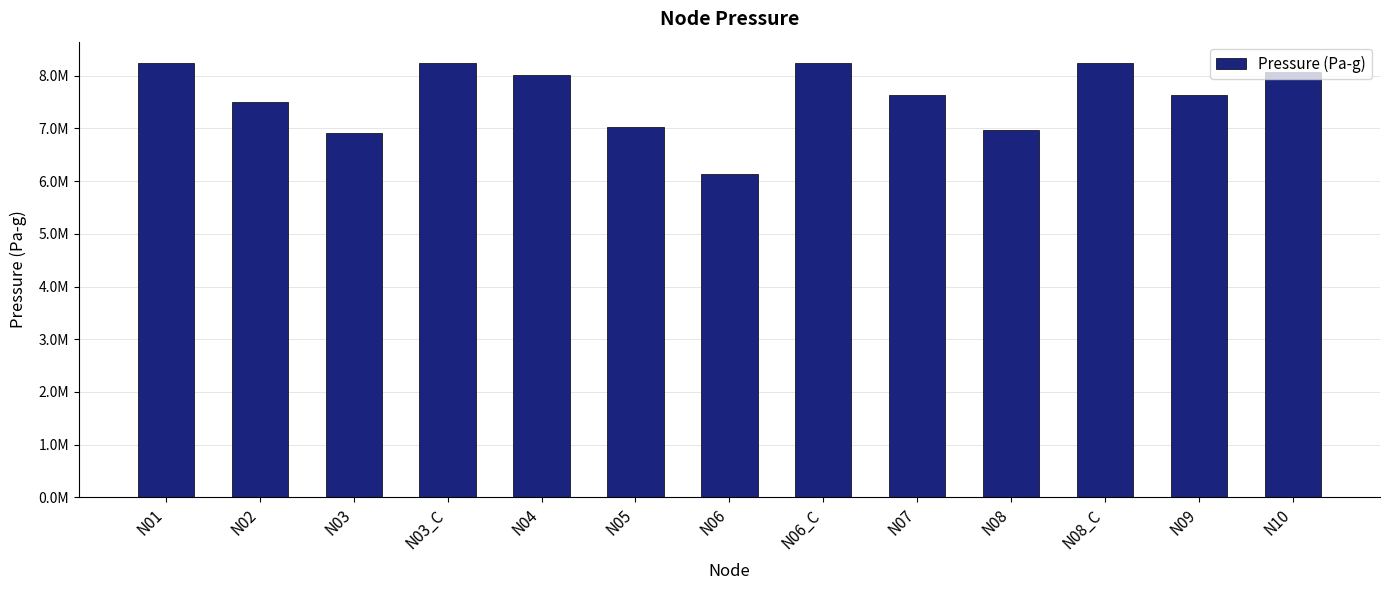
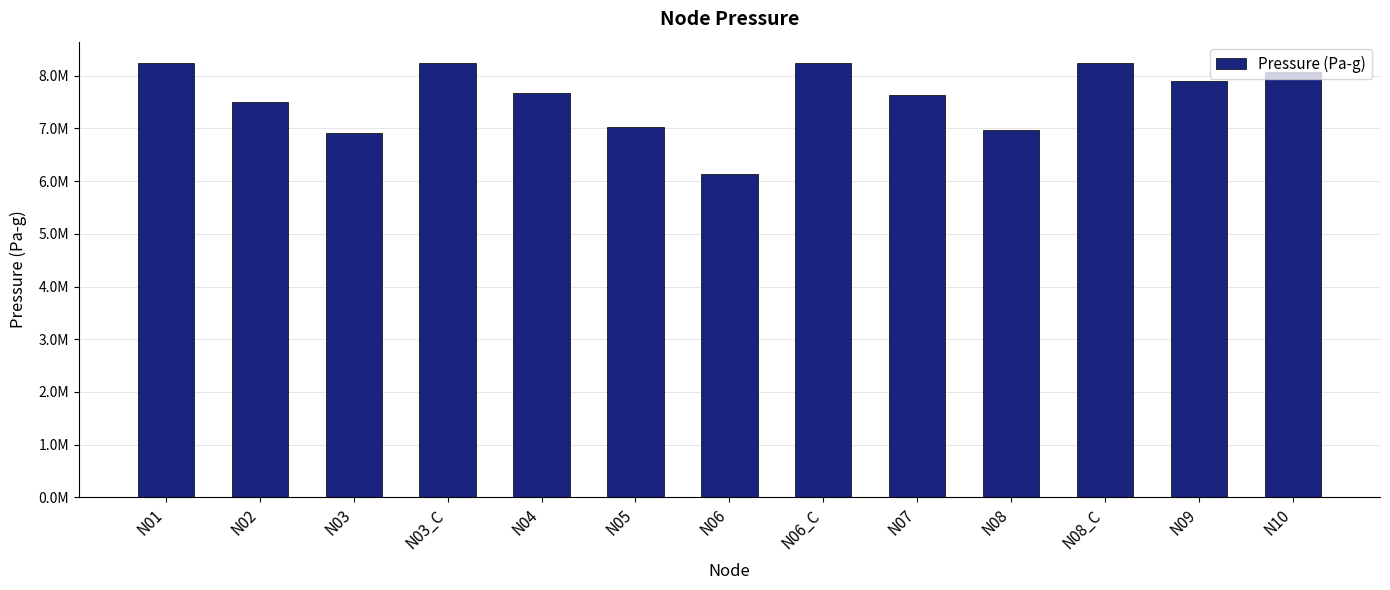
N04: 8000000 -> 7700000
N09: 7600000 -> 7900000
